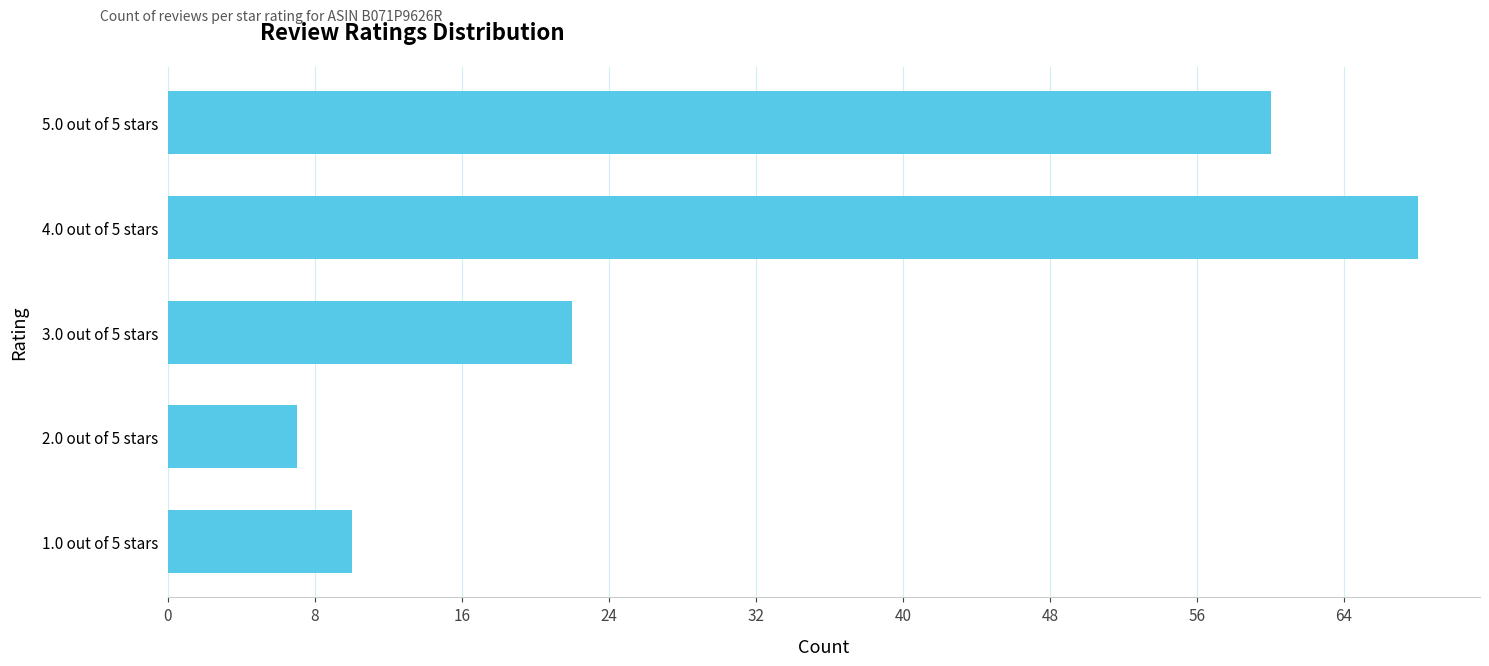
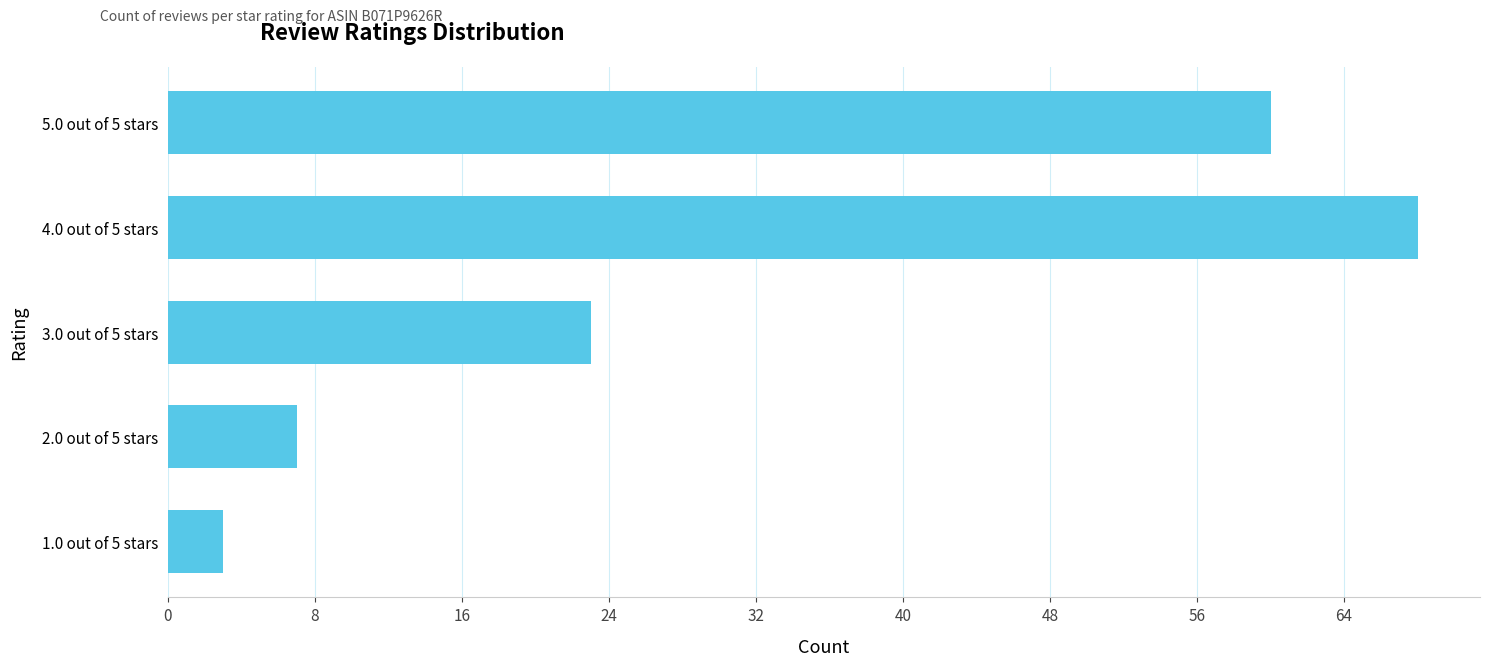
3.0 out of 5 stars: 22 -> 23
1.0 out of 5 stars: 10 -> 3
